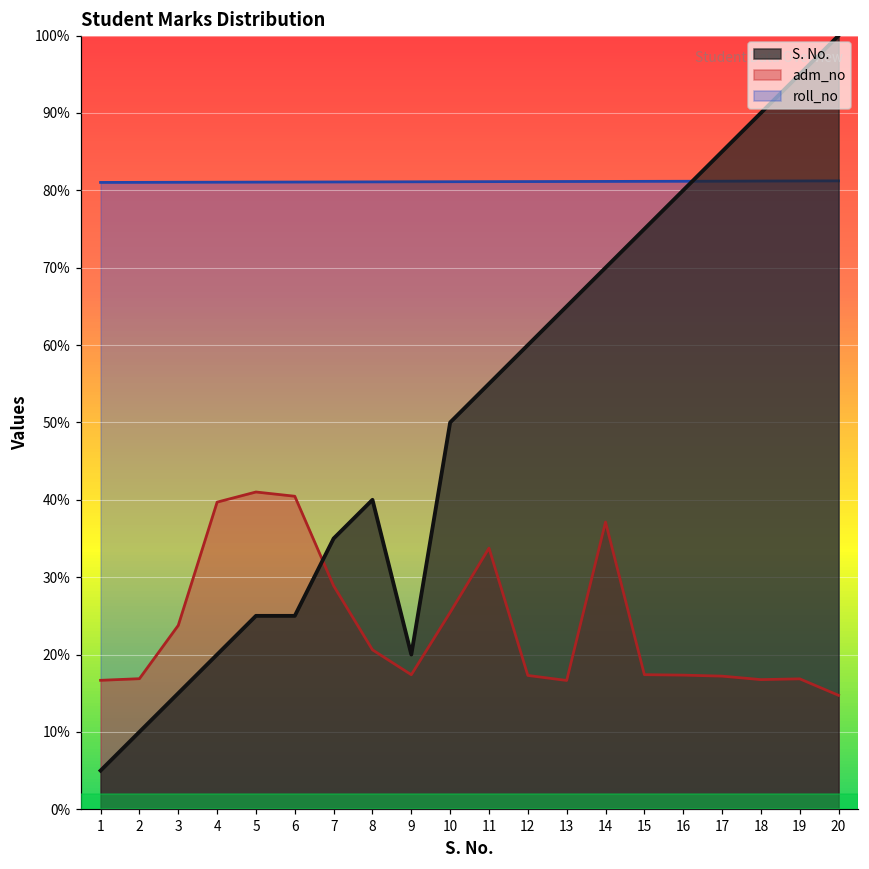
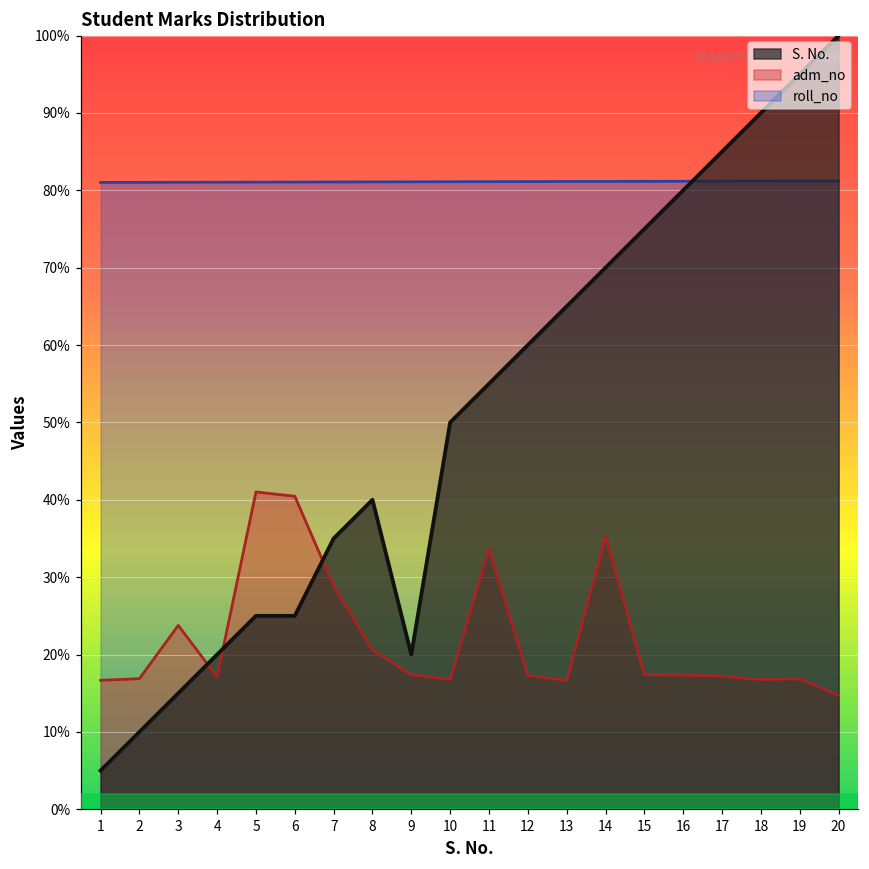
adm_no, 4: 40% -> 17%
adm_no, 10: 25% -> 17%
adm_no, 14: 37% -> 35%
